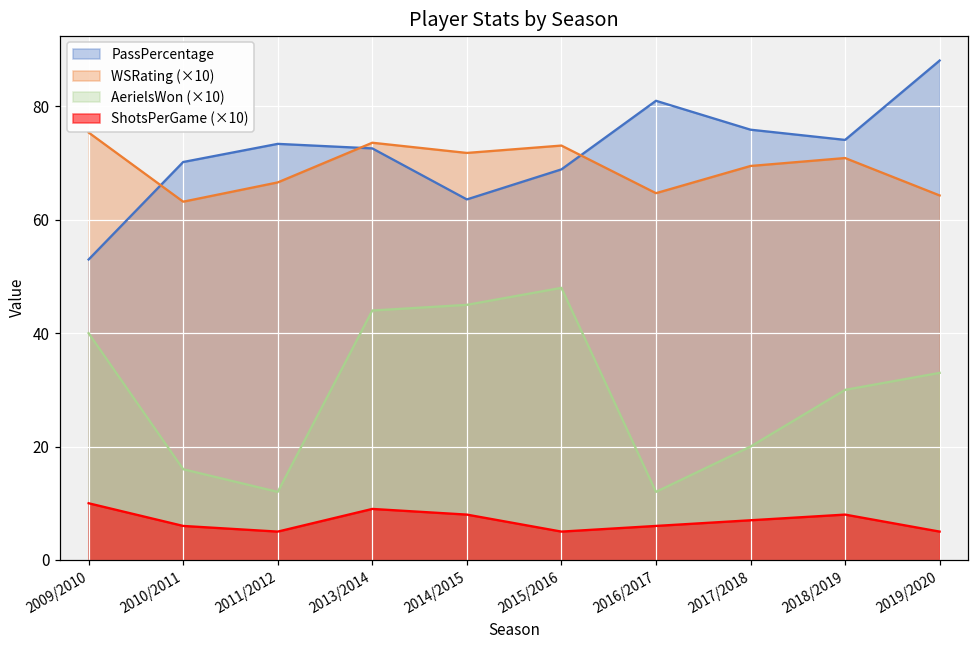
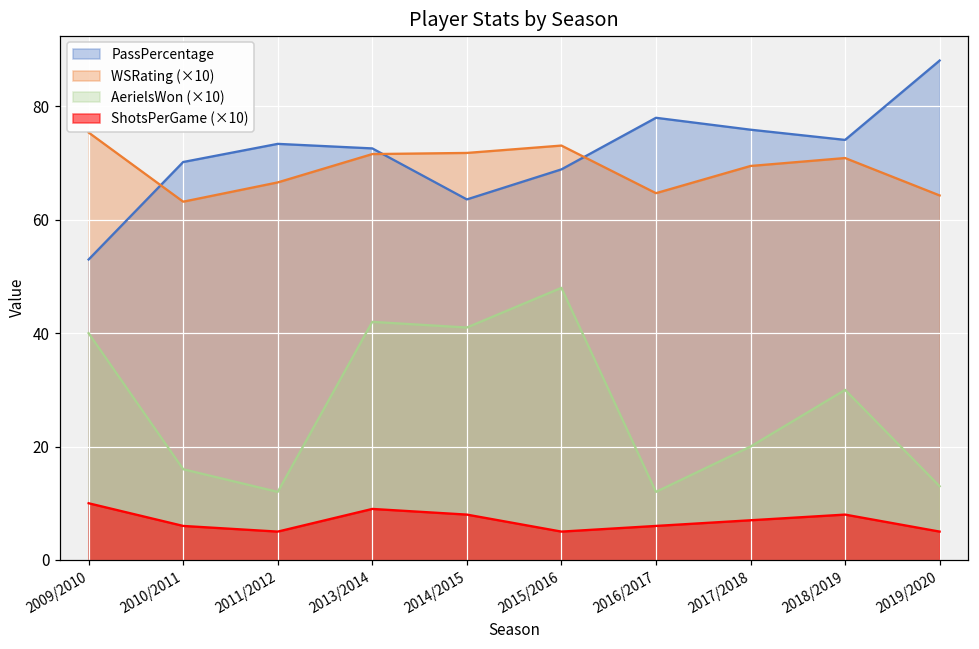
WSRating (×10), 2013/2014: 74 -> 72
AerielsWon (×10), 2013/2014: 44 -> 42
AerielsWon (×10), 2014/2015: 45 -> 41
PassPercentage, 2016/2017: 81 -> 78
AerielsWon (×10), 2019/2020: 33 -> 13
